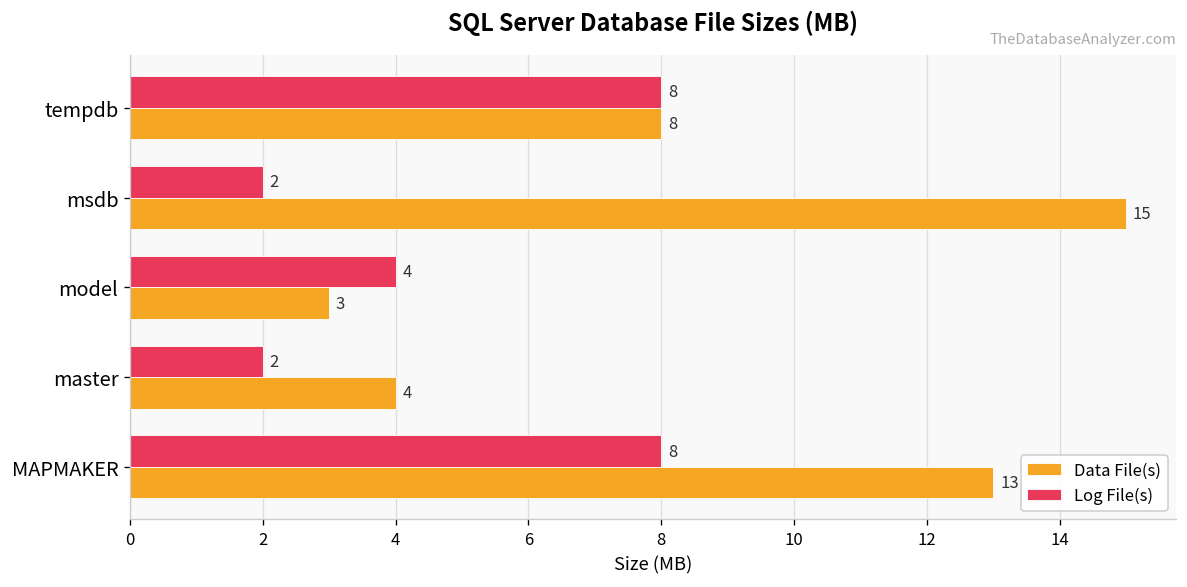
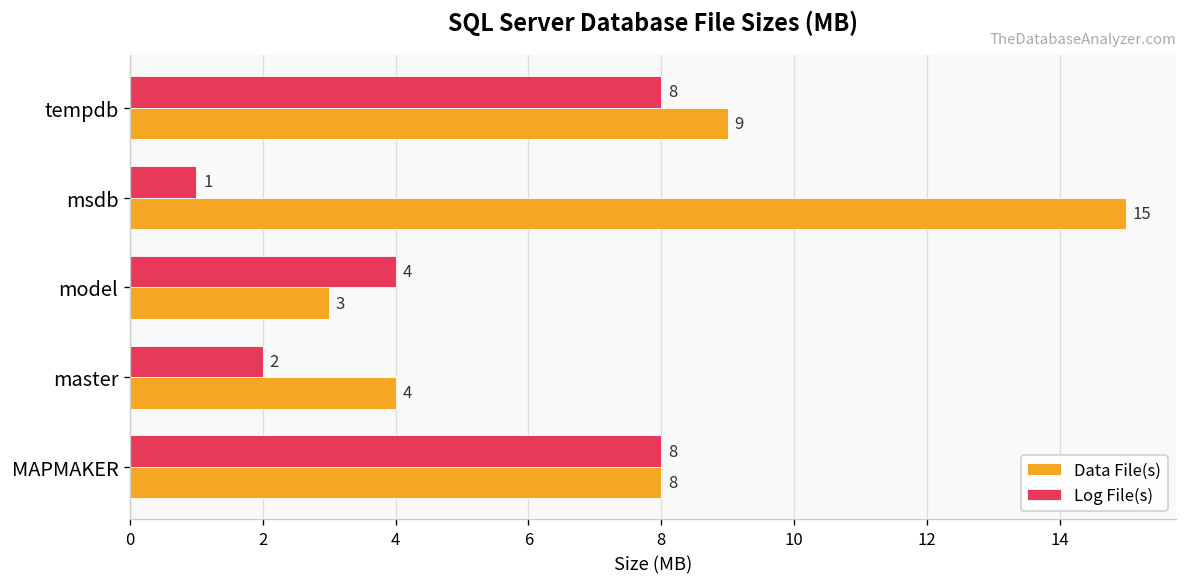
Data File(s), tempdb: 8 -> 9
Log File(s), msdb: 2 -> 1
Data File(s), MAPMAKER: 13 -> 8
